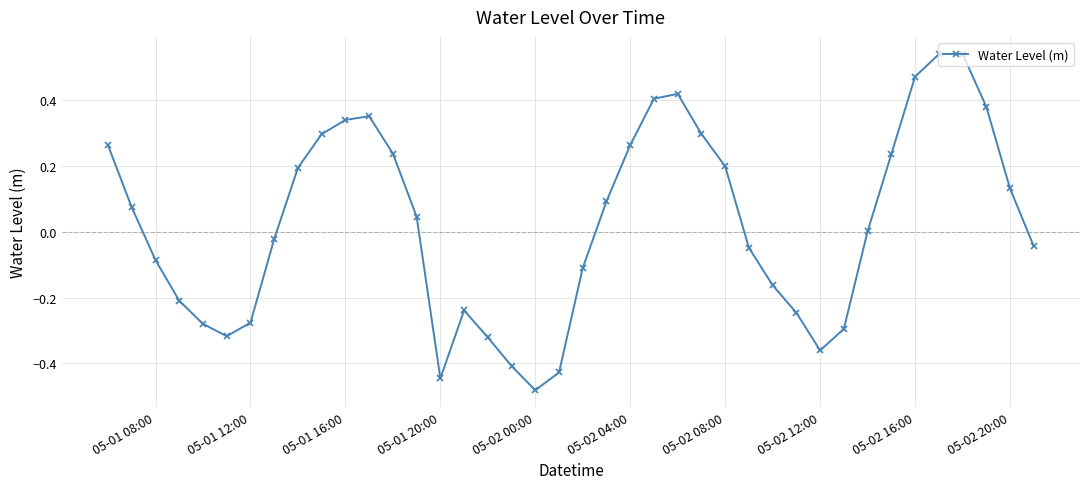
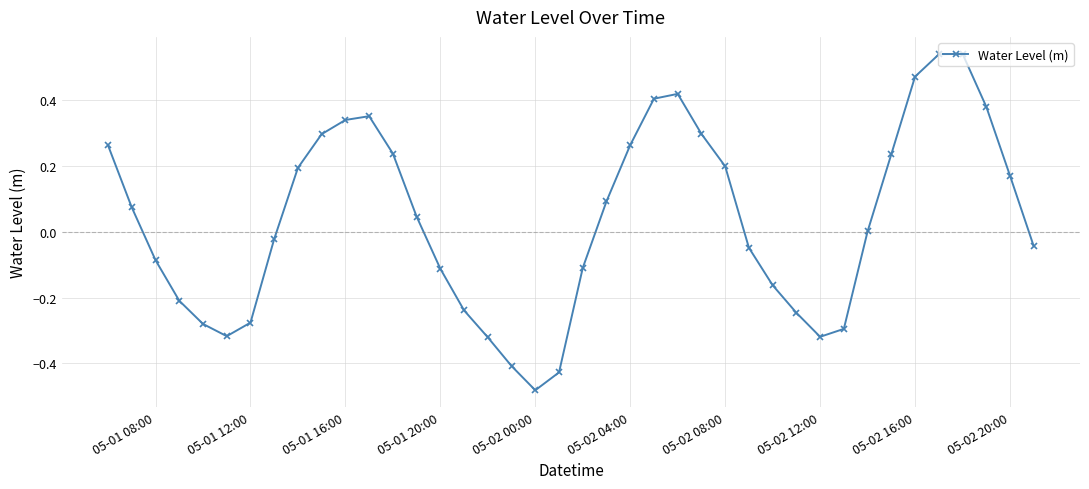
05-01 20:00: -0.45 -> -0.11
05-02 12:00: -0.36 -> -0.32
05-02 20:00: 0.13 -> 0.17
